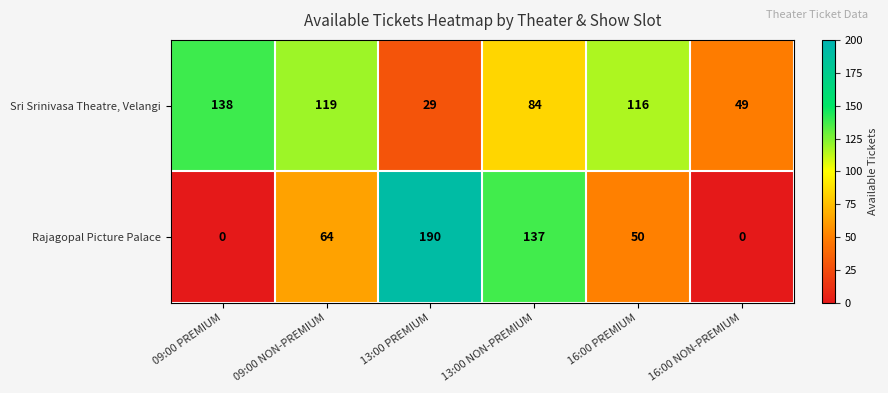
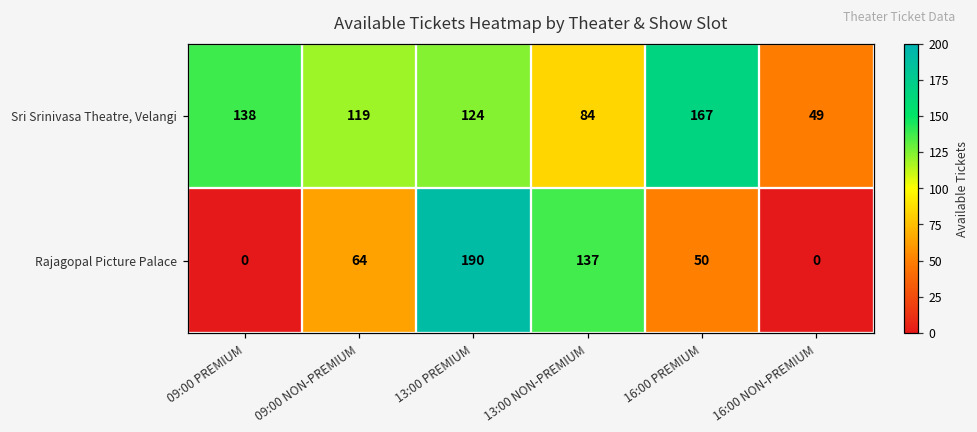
Sri Srinivasa Theatre, Velangi, 13:00 PREMIUM: 29 -> 124
Sri Srinivasa Theatre, Velangi, 16:00 PREMIUM: 116 -> 167
